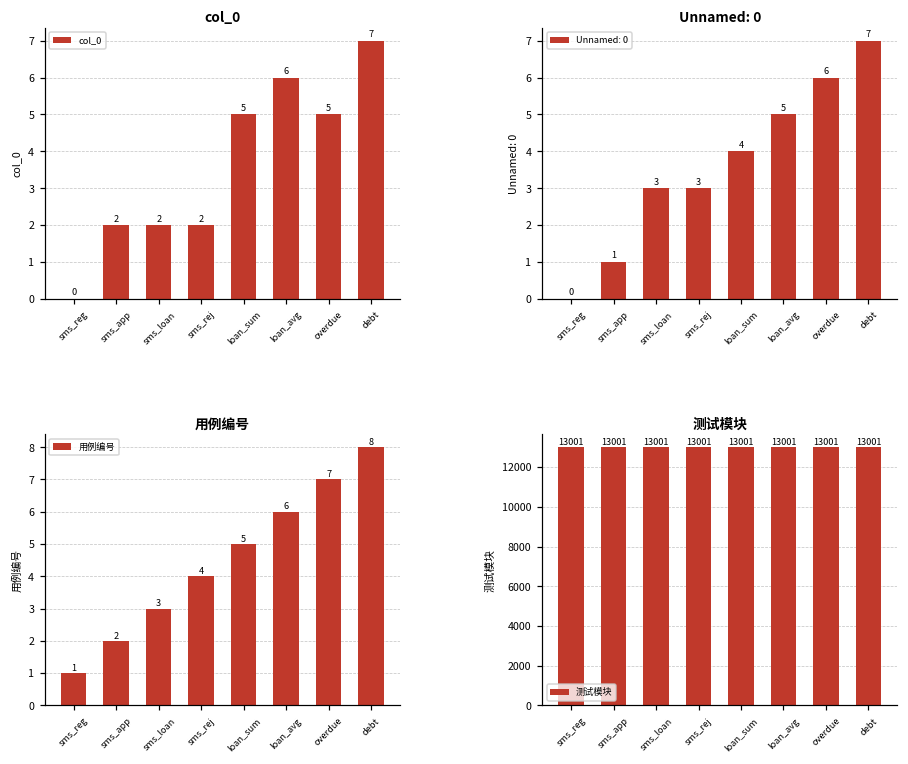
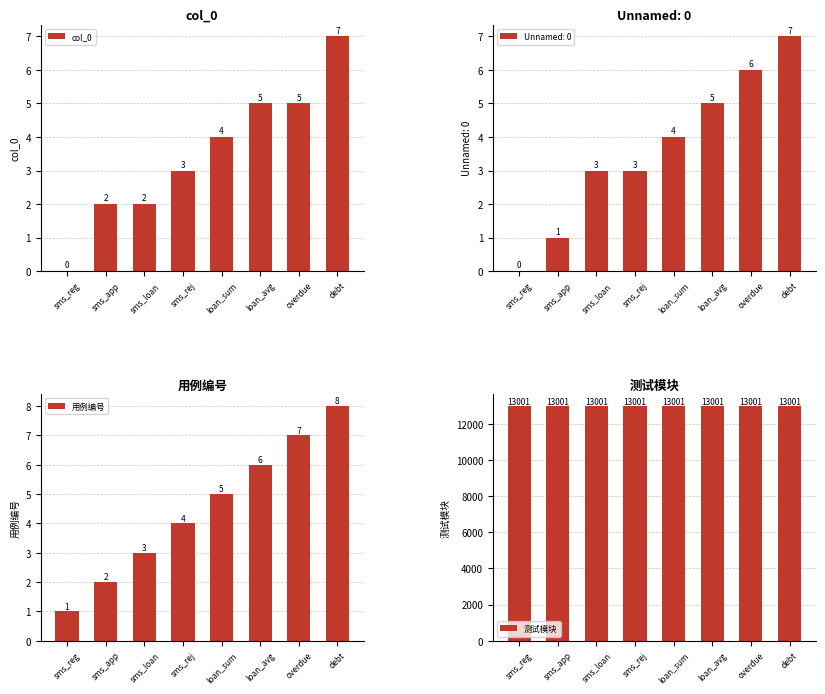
col_0, sms_rej: 2 -> 3
col_0, loan_sum: 5 -> 4
col_0, loan_avg: 6 -> 5
